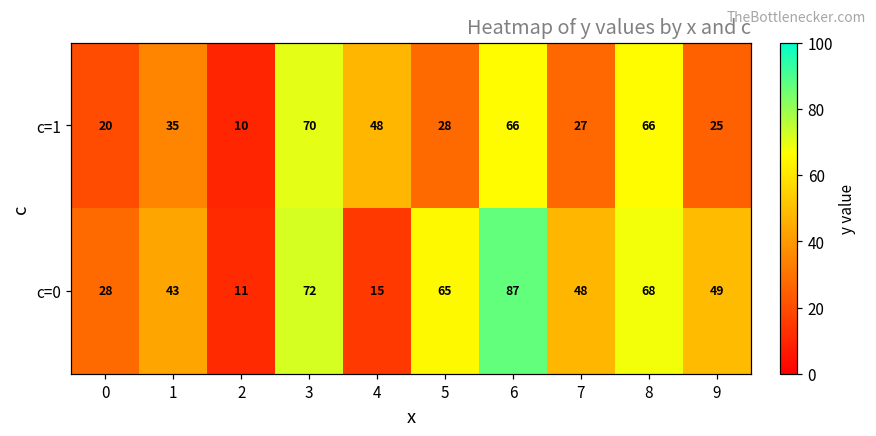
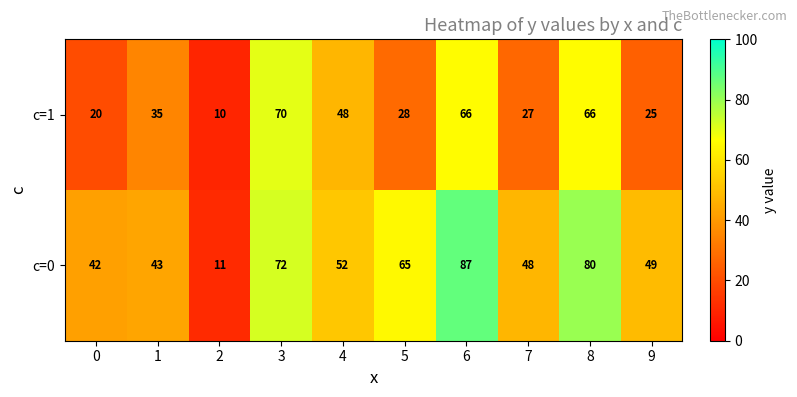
c=0, 0: 28 -> 42
c=0, 4: 15 -> 52
c=0, 8: 68 -> 80
